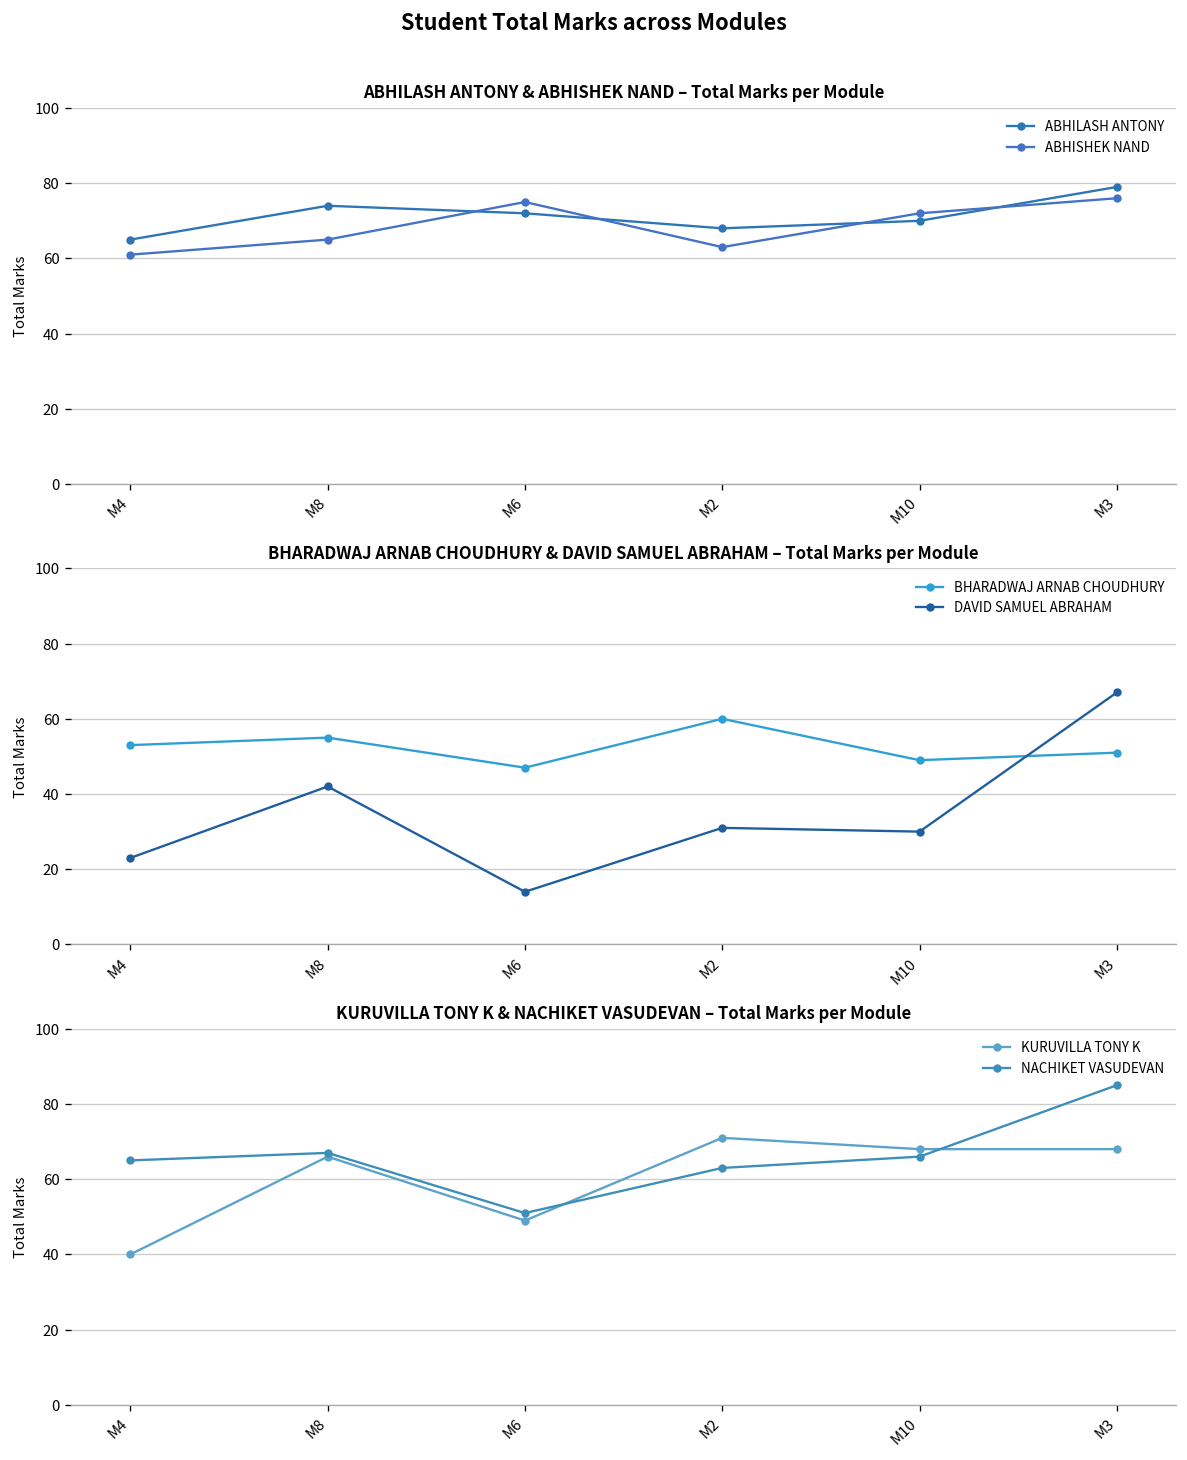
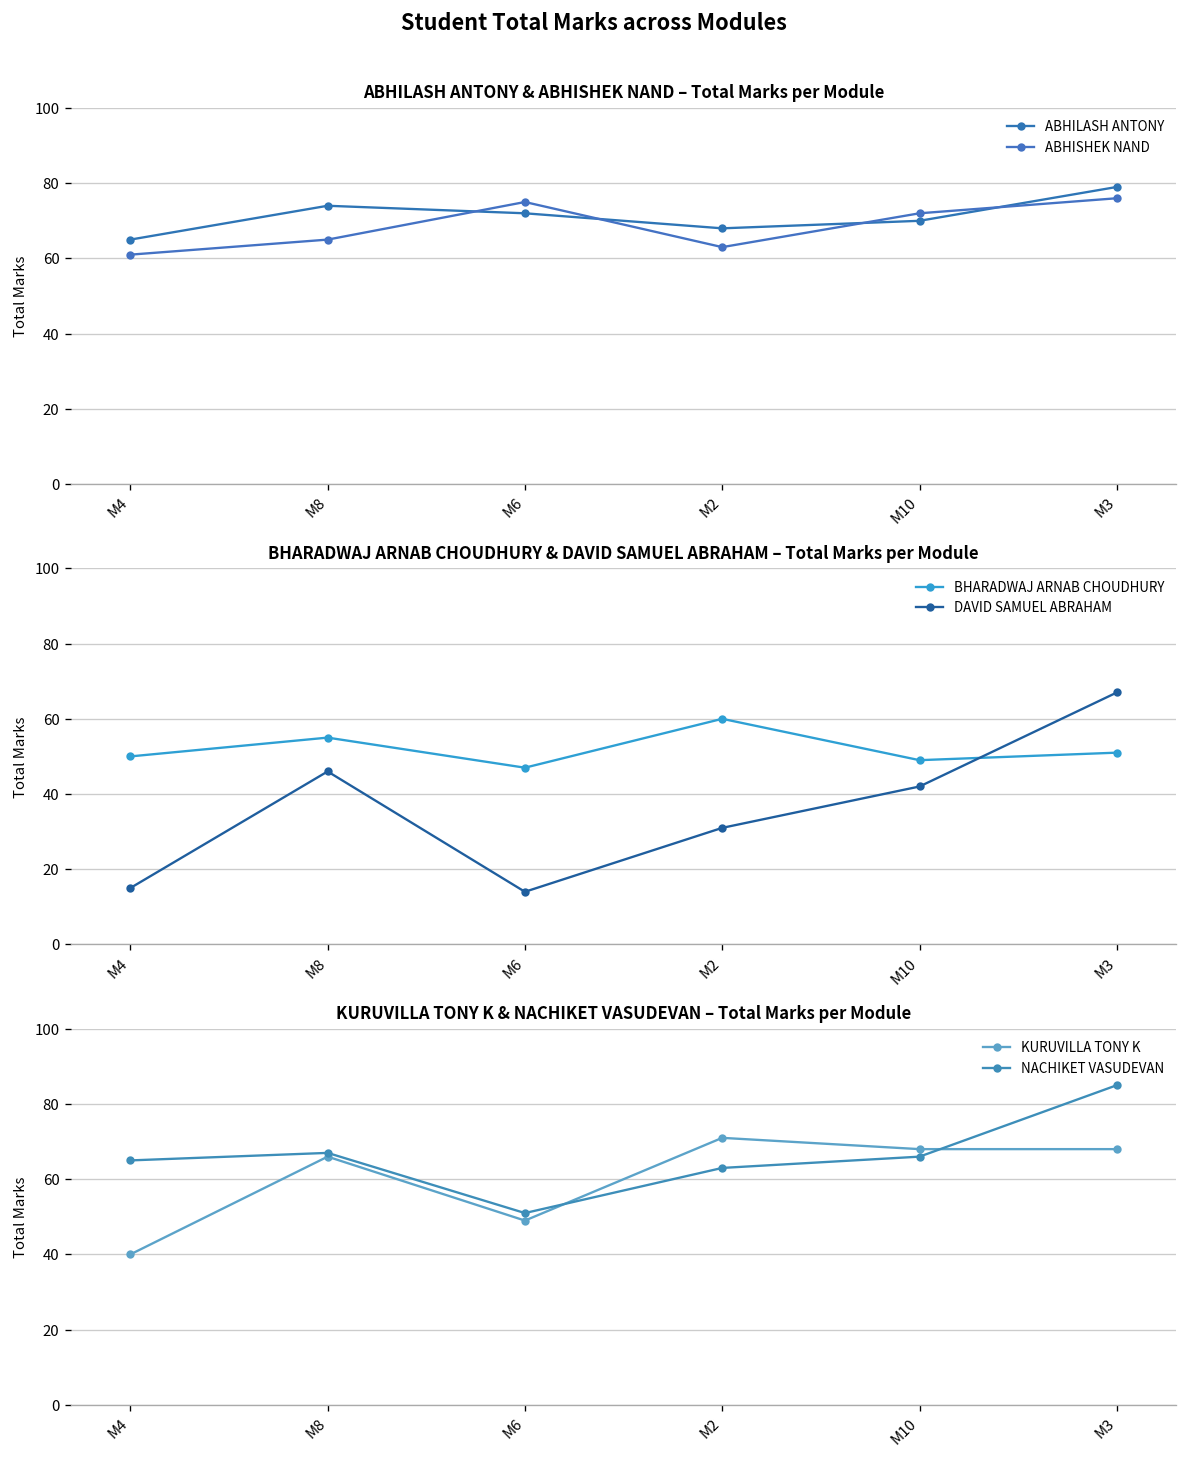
BHARADWAJ ARNAB CHOUDHURY & DAVID SAMUEL ABRAHAM – Total Marks per Module, BHARADWAJ ARNAB CHOUDHURY, M4: 53 -> 50
BHARADWAJ ARNAB CHOUDHURY & DAVID SAMUEL ABRAHAM – Total Marks per Module, DAVID SAMUEL ABRAHAM, M4: 23 -> 15
BHARADWAJ ARNAB CHOUDHURY & DAVID SAMUEL ABRAHAM – Total Marks per Module, DAVID SAMUEL ABRAHAM, M8: 42 -> 46
BHARADWAJ ARNAB CHOUDHURY & DAVID SAMUEL ABRAHAM – Total Marks per Module, DAVID SAMUEL ABRAHAM, M10: 30 -> 42
